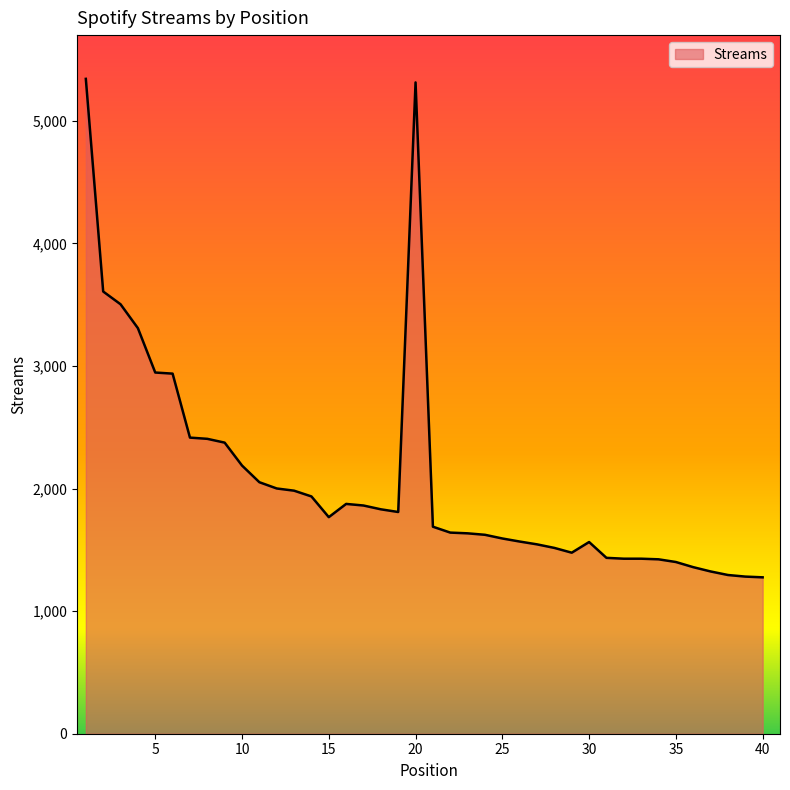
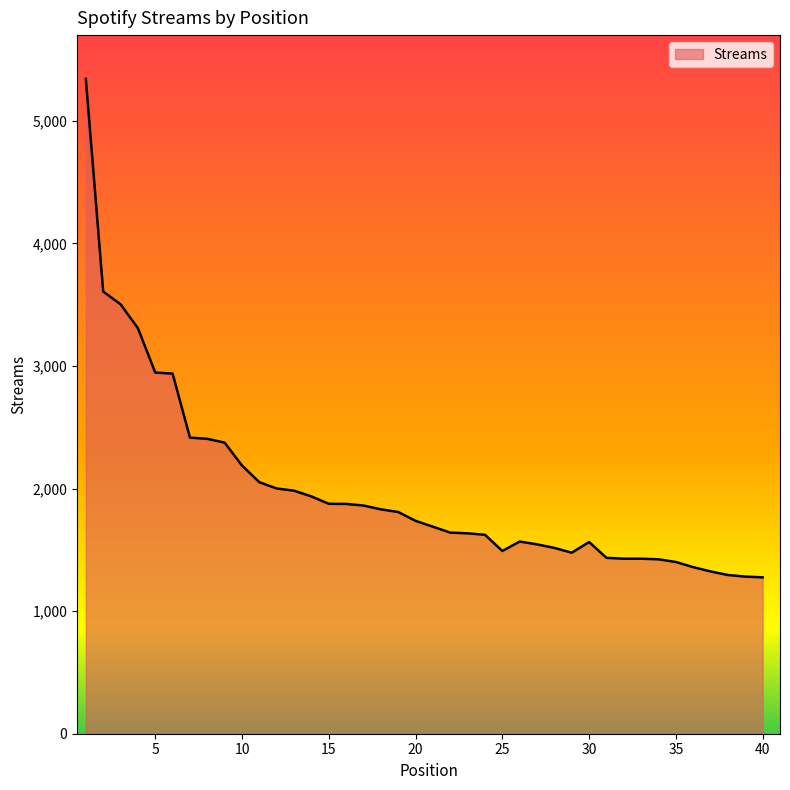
15: 1,770 -> 1,880
20: 5,310 -> 1,740
25: 1,590 -> 1,490
